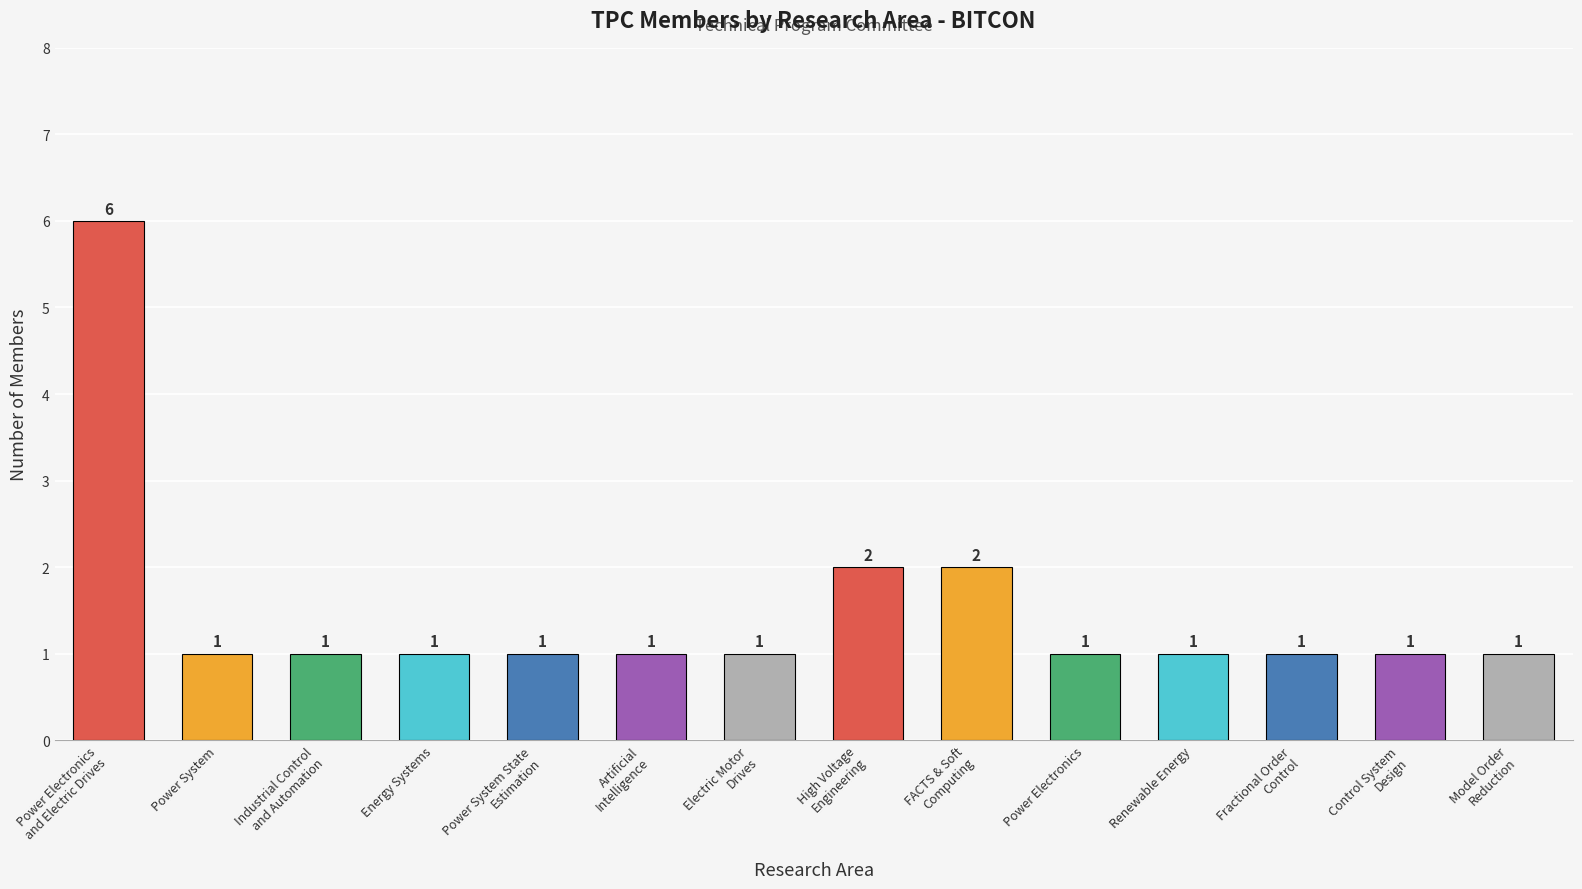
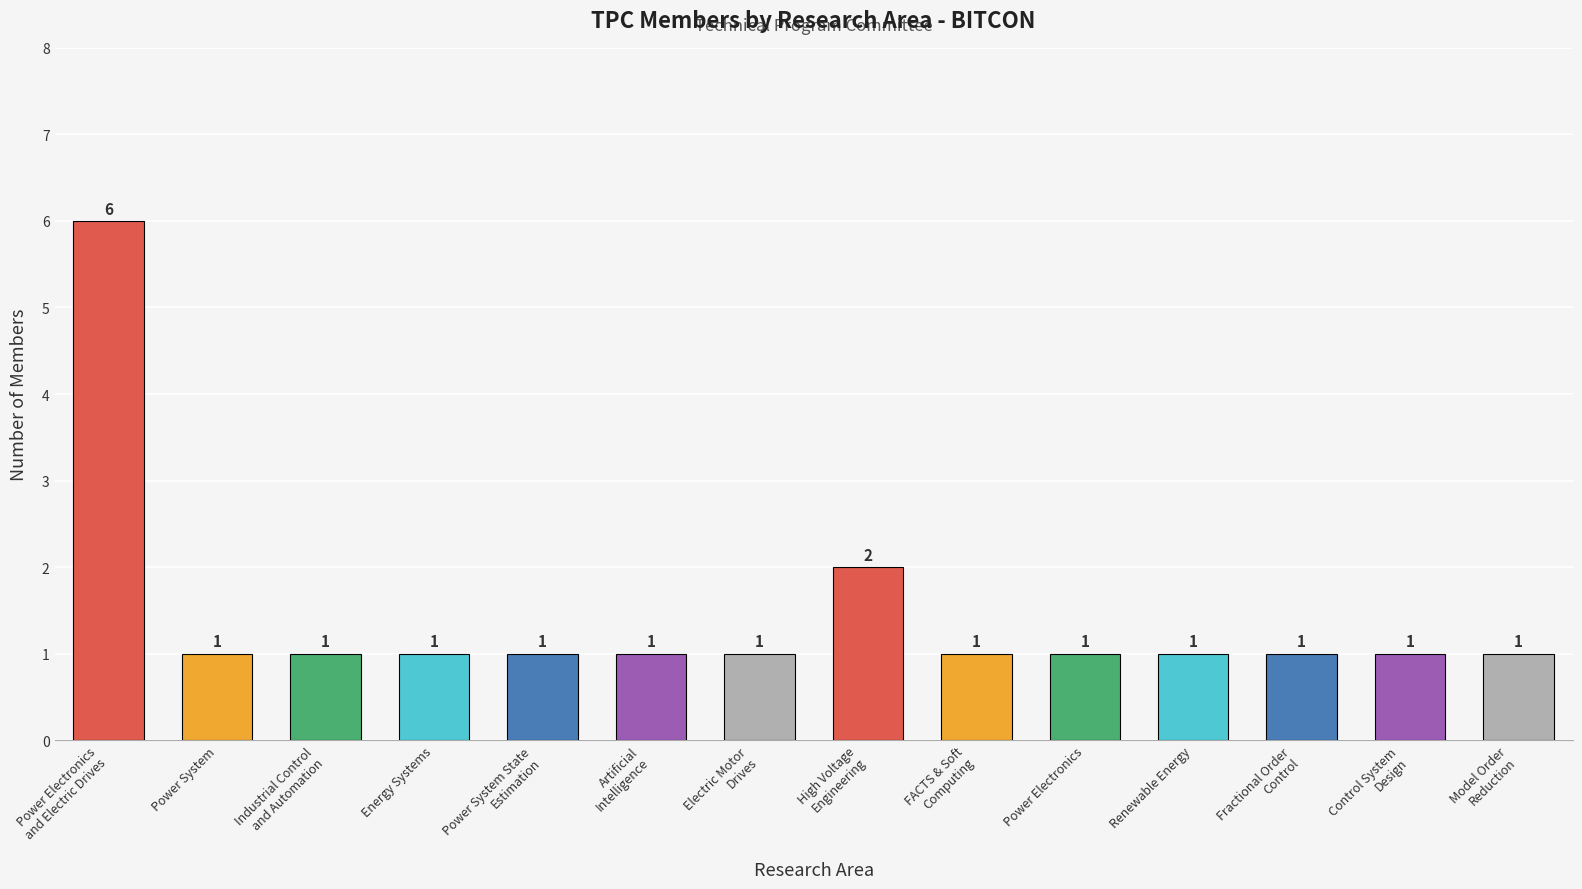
FACTS & Soft Computing: 2 -> 1
